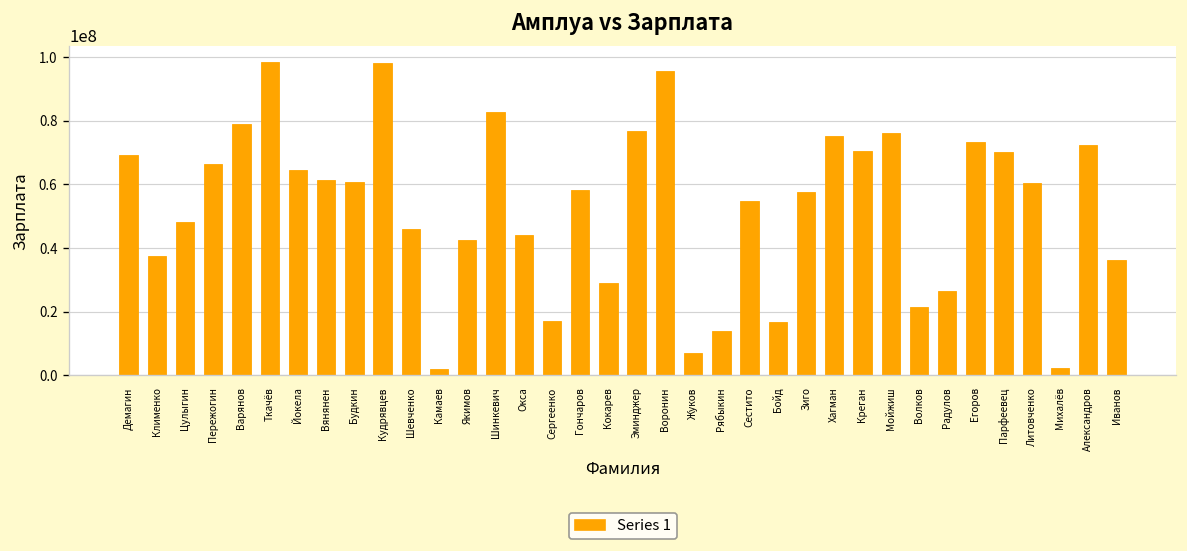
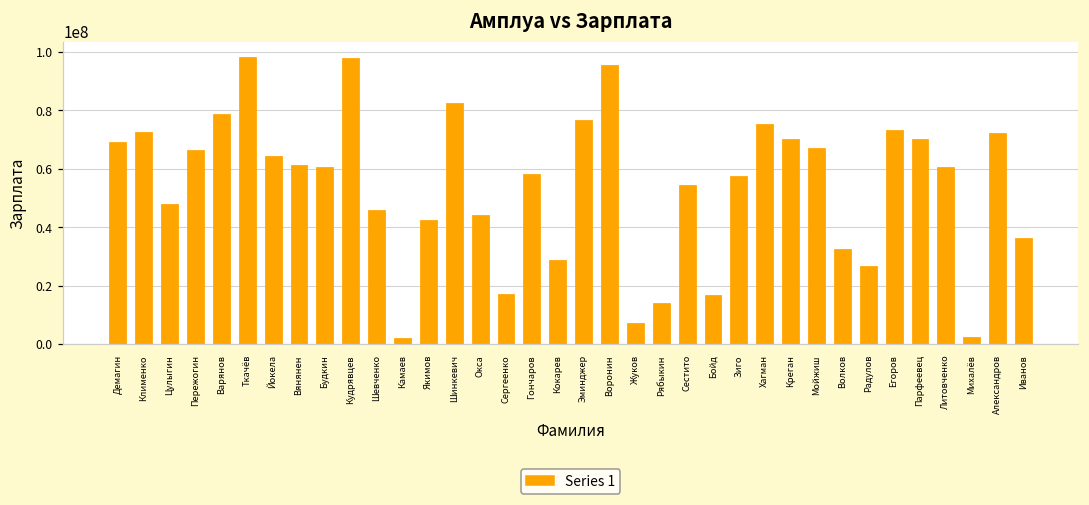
Клименко: 38000000 -> 73000000
Мойжиш: 76000000 -> 67000000
Волков: 22000000 -> 33000000
